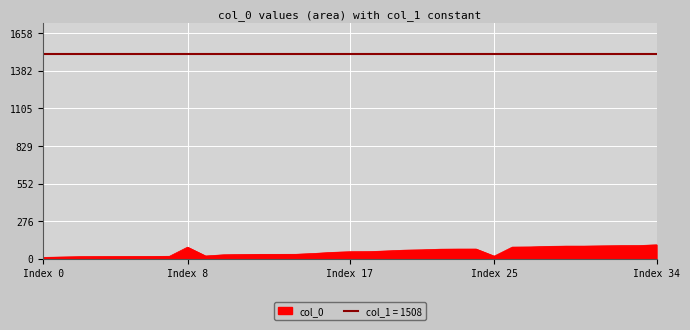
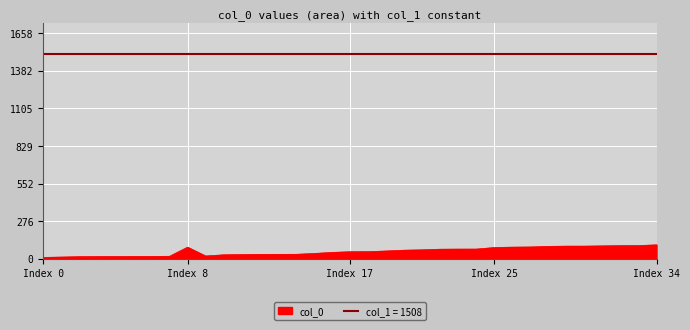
Index 25: 20 -> 80
